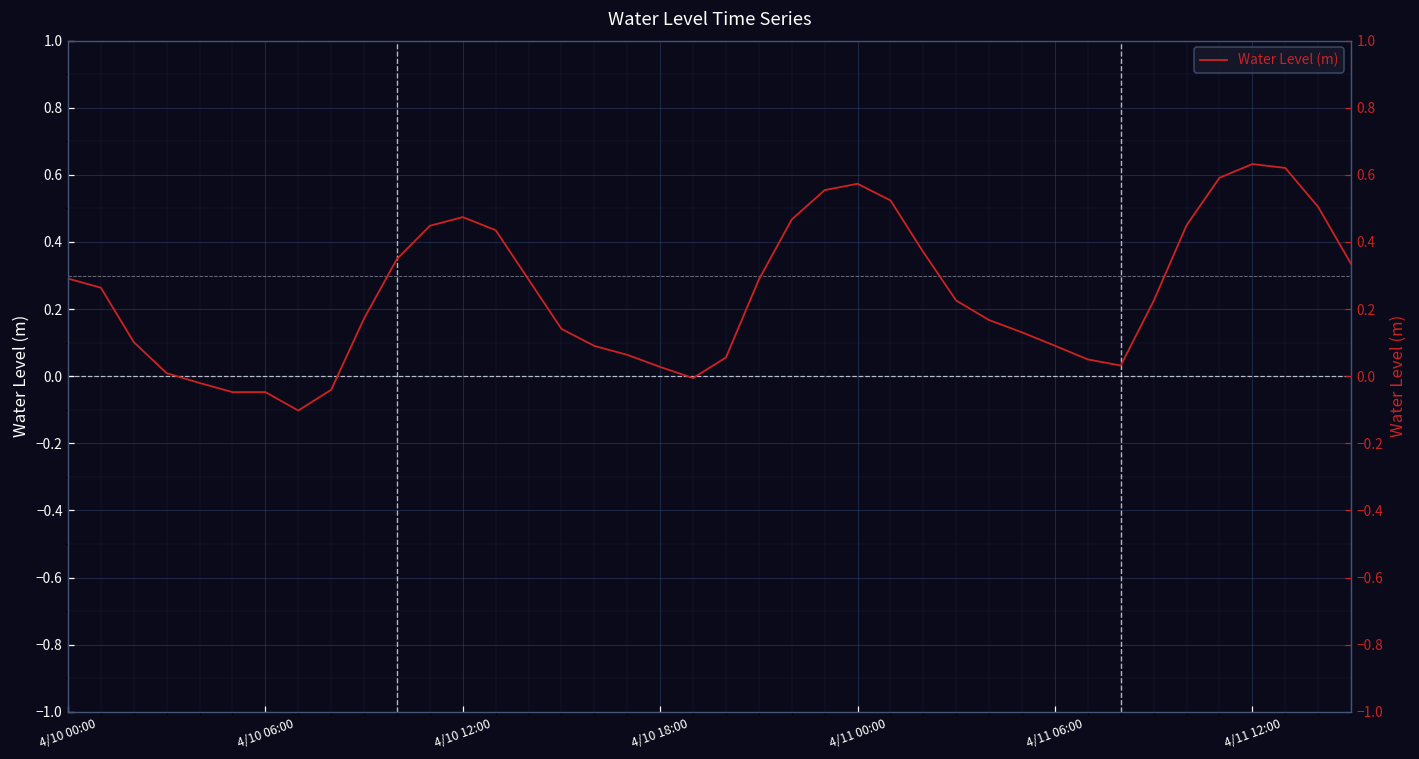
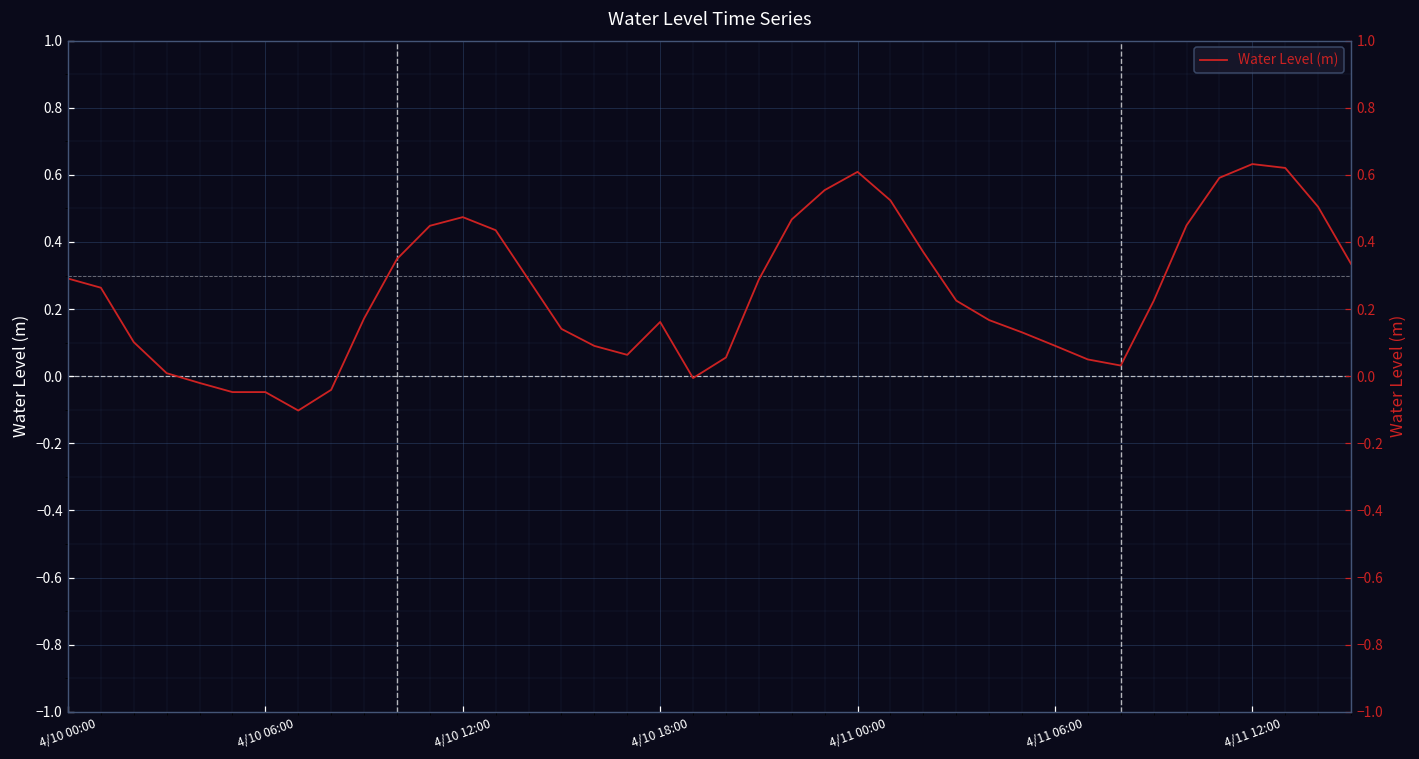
4/10 18:00: 0.03 -> 0.16
4/11 00:00: 0.57 -> 0.61
